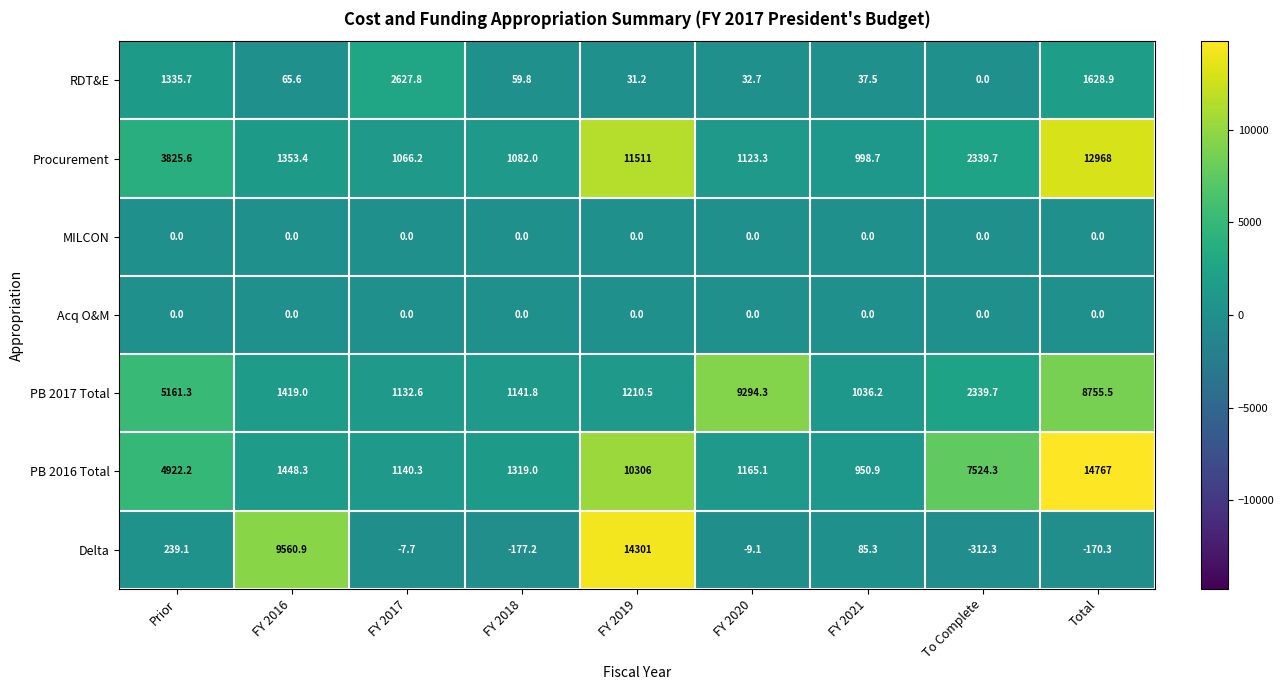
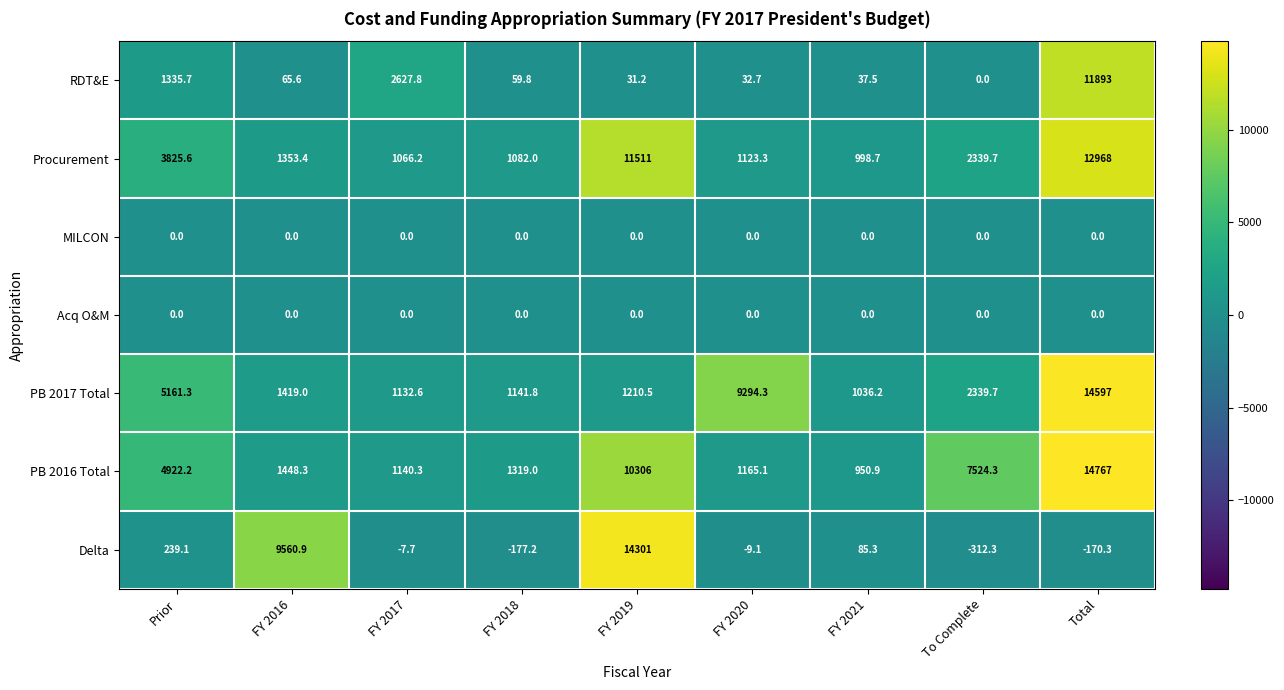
RDT&E, Total: 1628.9 -> 11893
PB 2017 Total, Total: 8755.5 -> 14597
